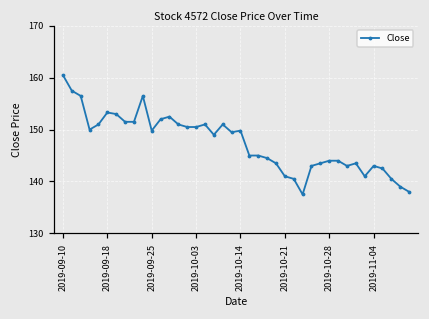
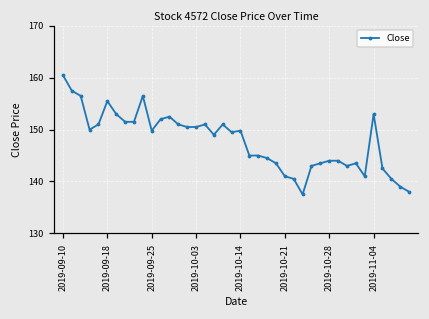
2019-09-18: 153 -> 156
2019-11-04: 143 -> 153
